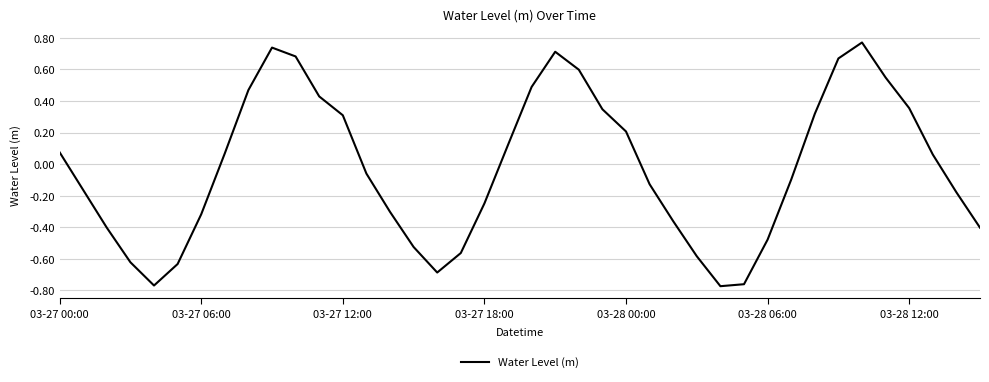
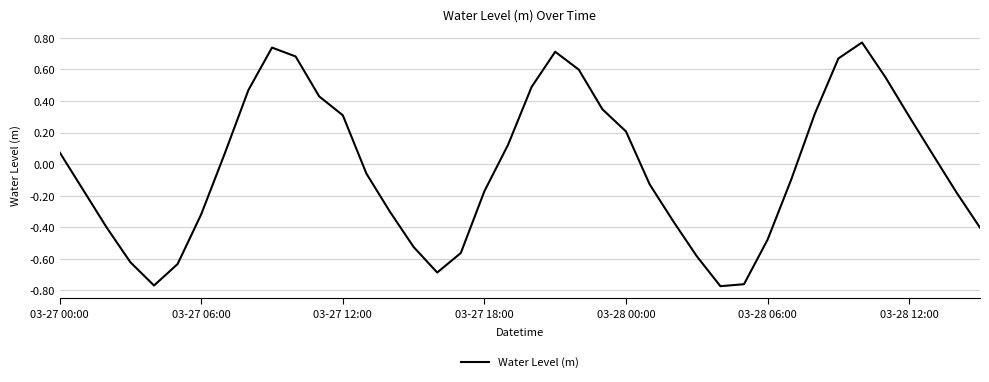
03-27 18:00: -0.25 -> -0.17
03-28 12:00: 0.35 -> 0.30
